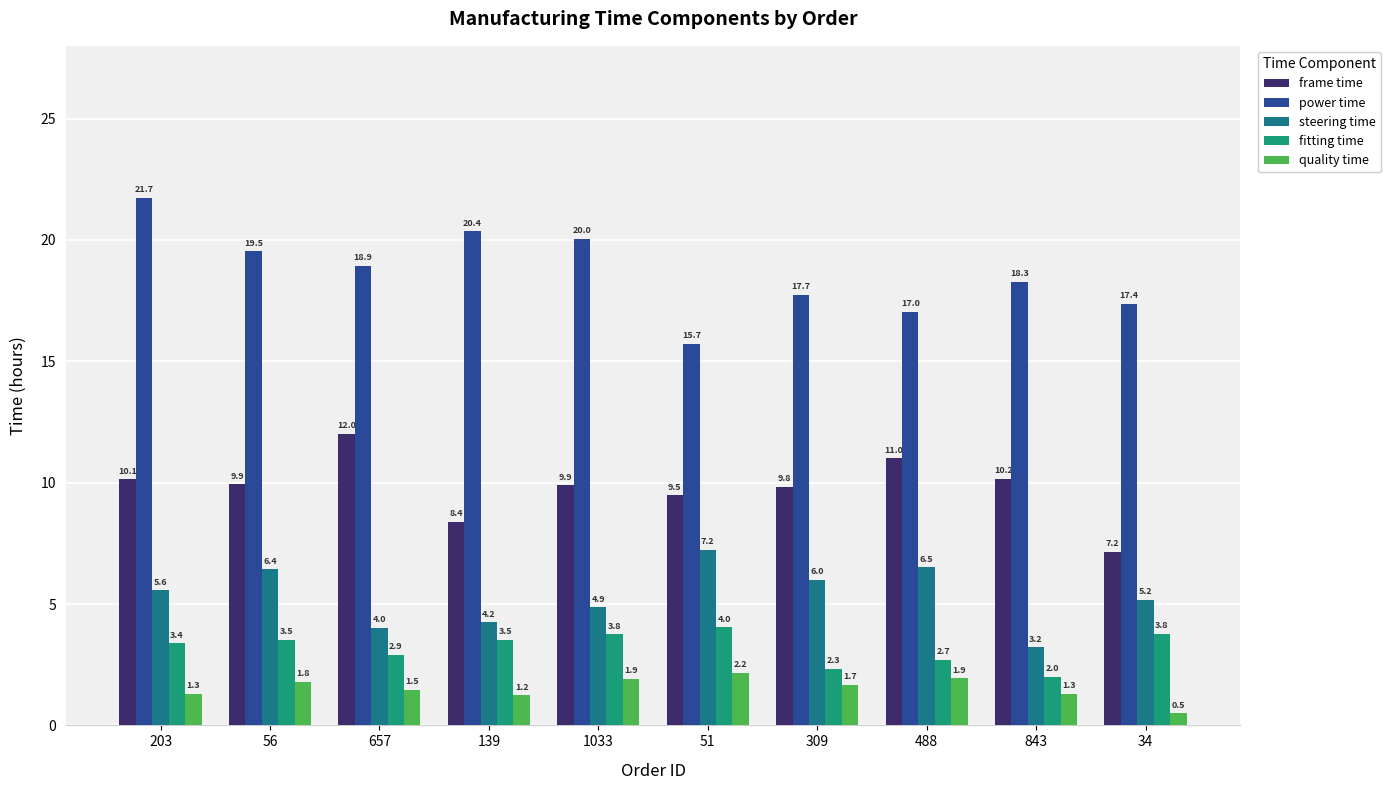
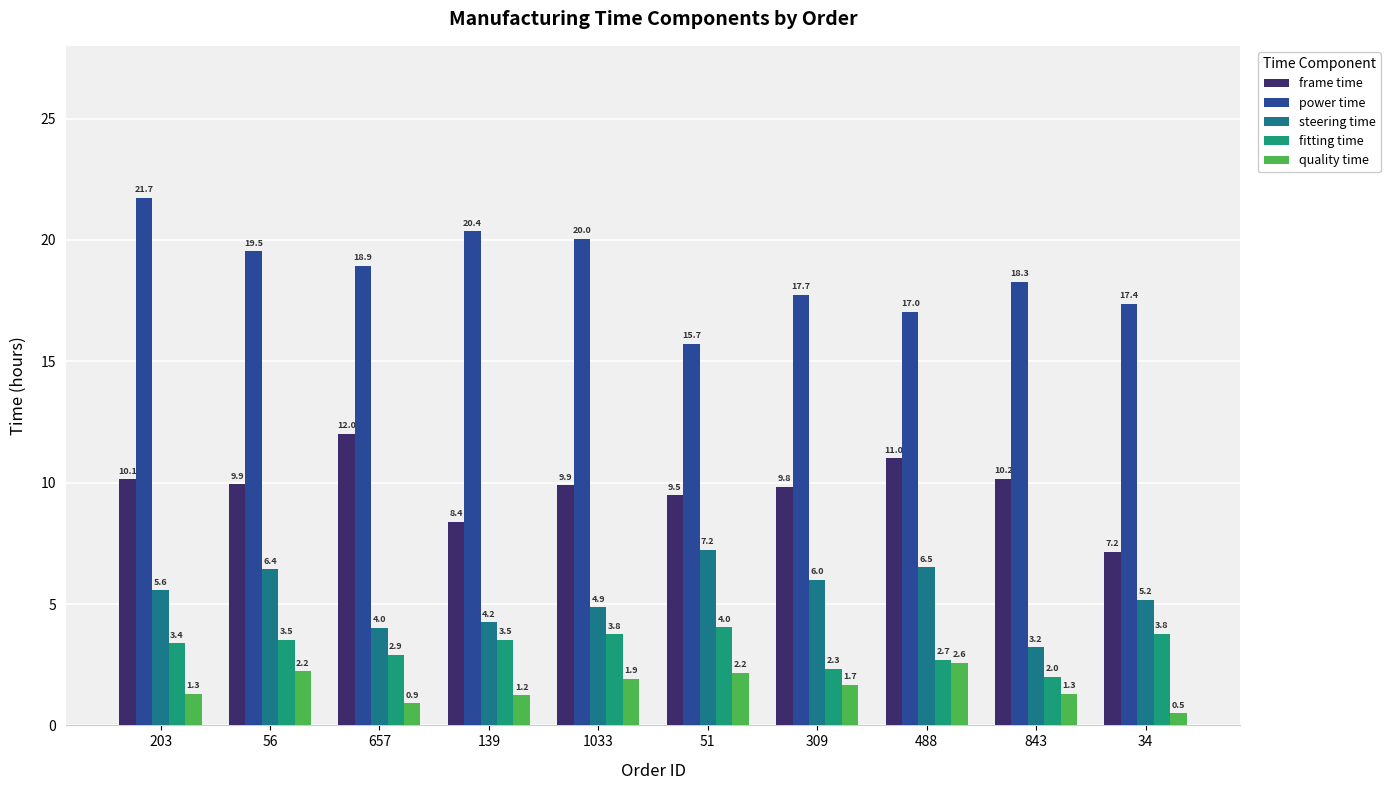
quality time, 56: 1.8 -> 2.2
quality time, 657: 1.5 -> 0.9
quality time, 488: 1.9 -> 2.6
